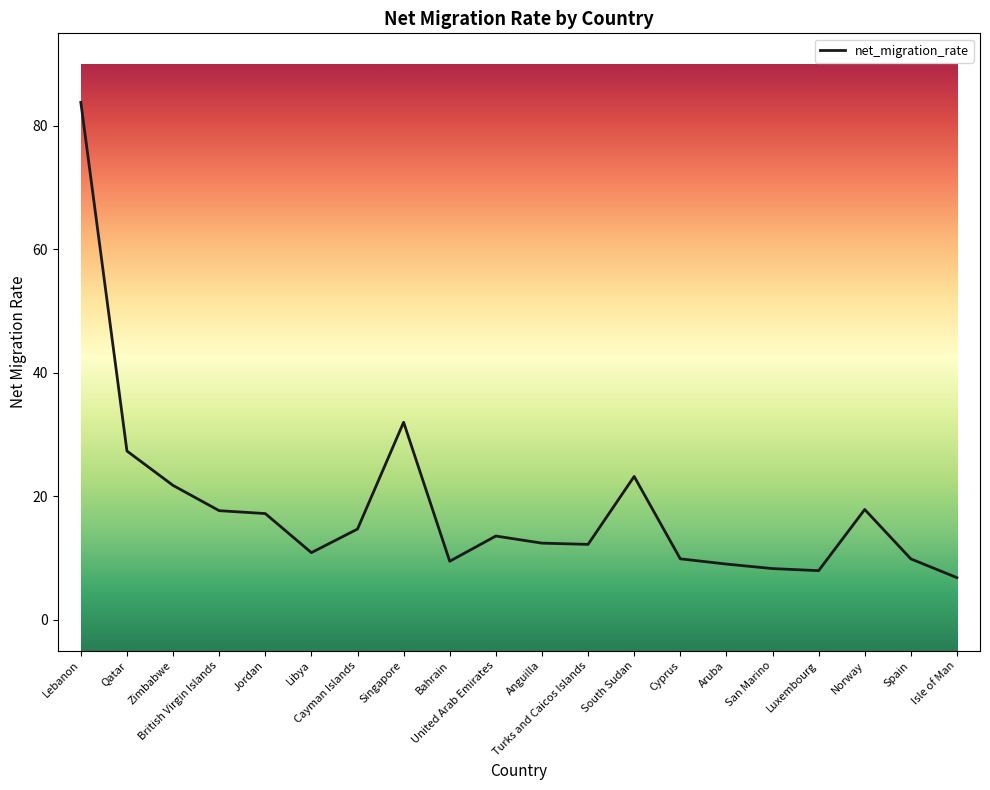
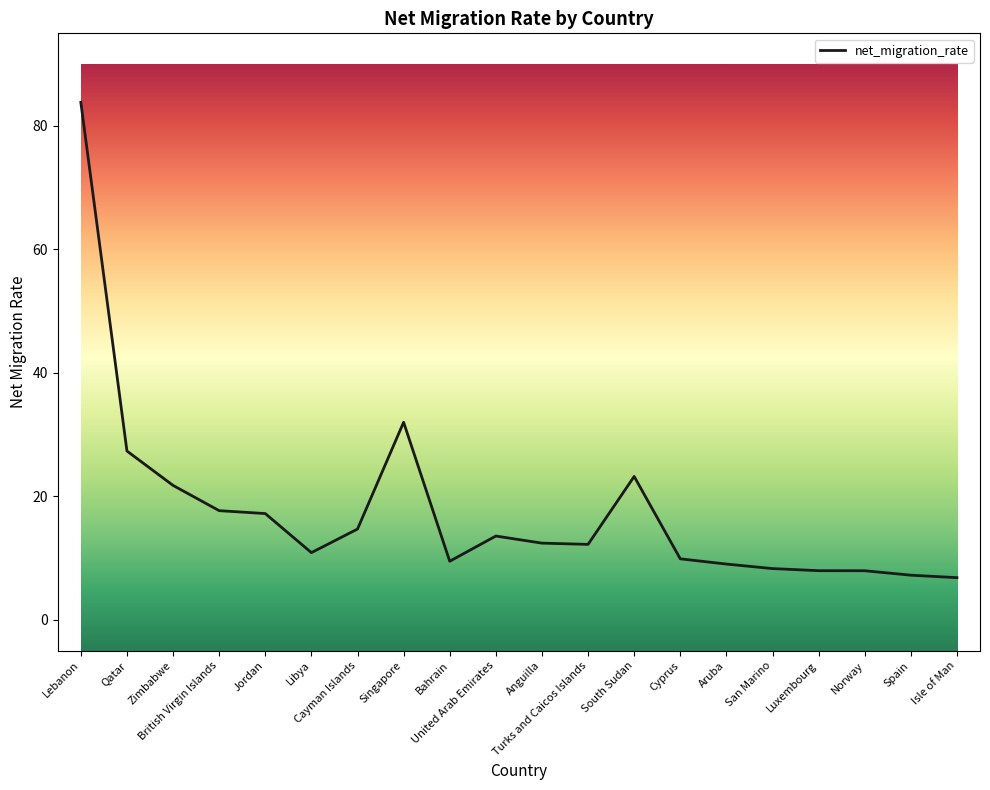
Norway: 18 -> 8
Spain: 10 -> 7
